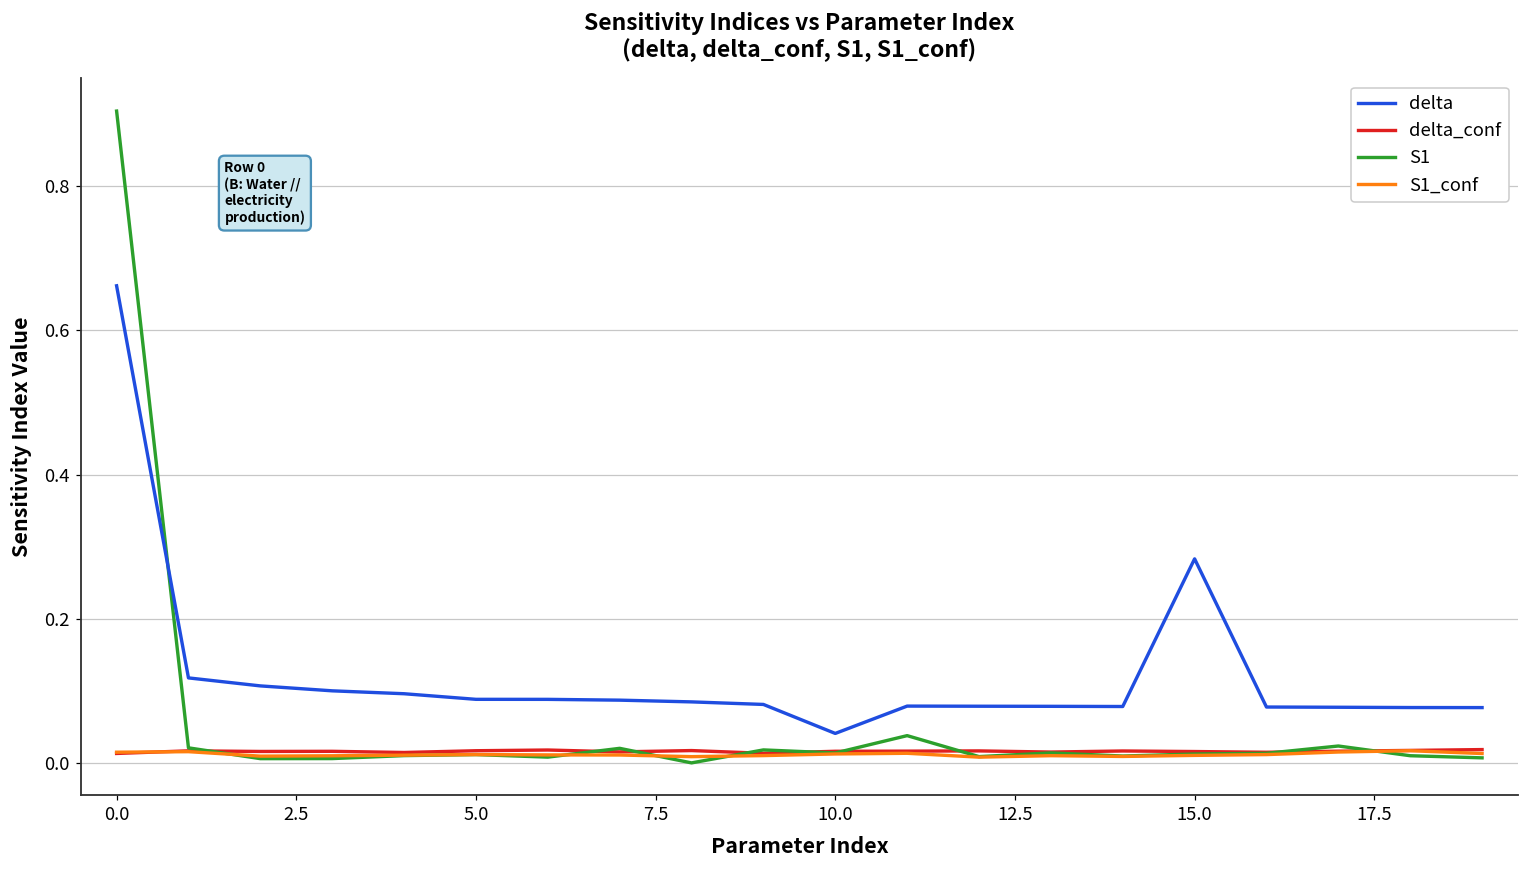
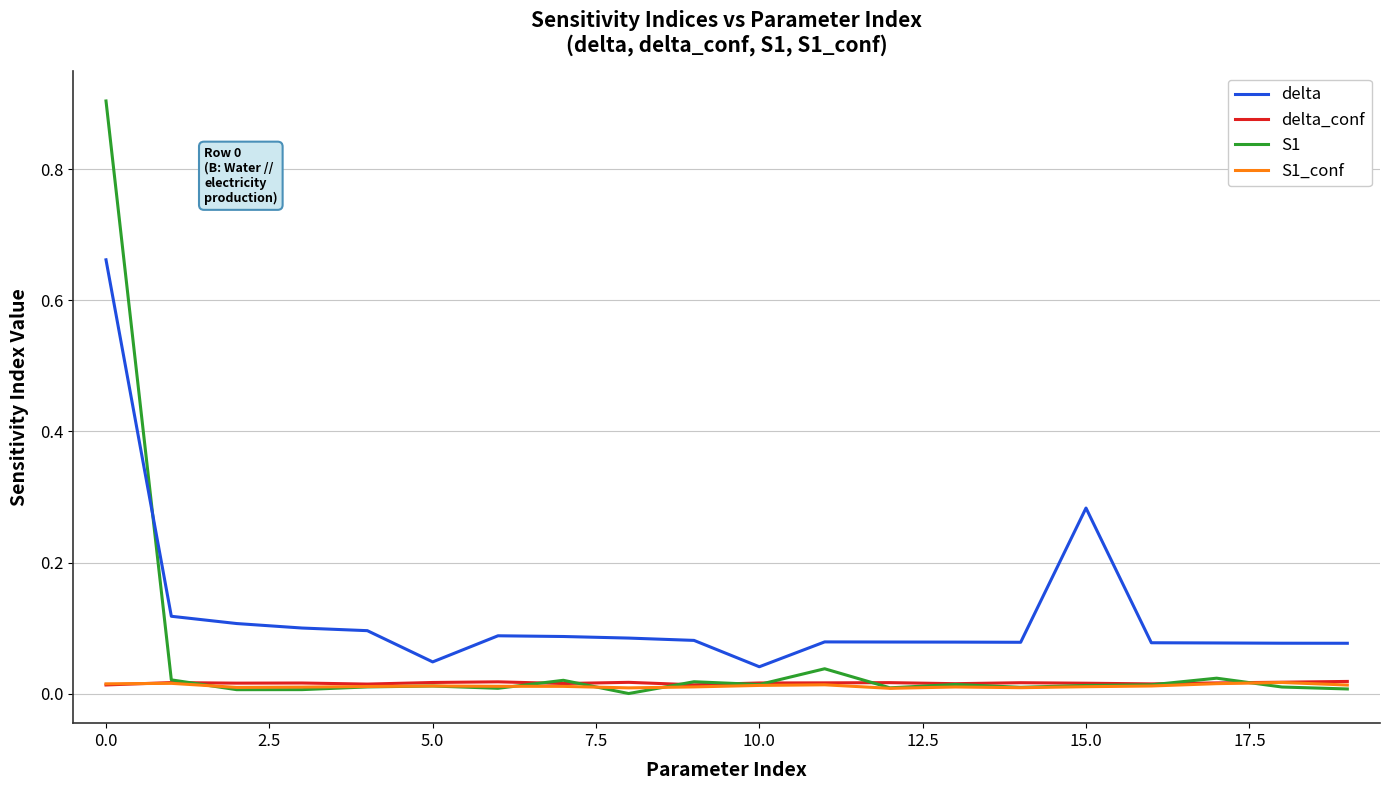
delta, 5.0: 0.09 -> 0.05
